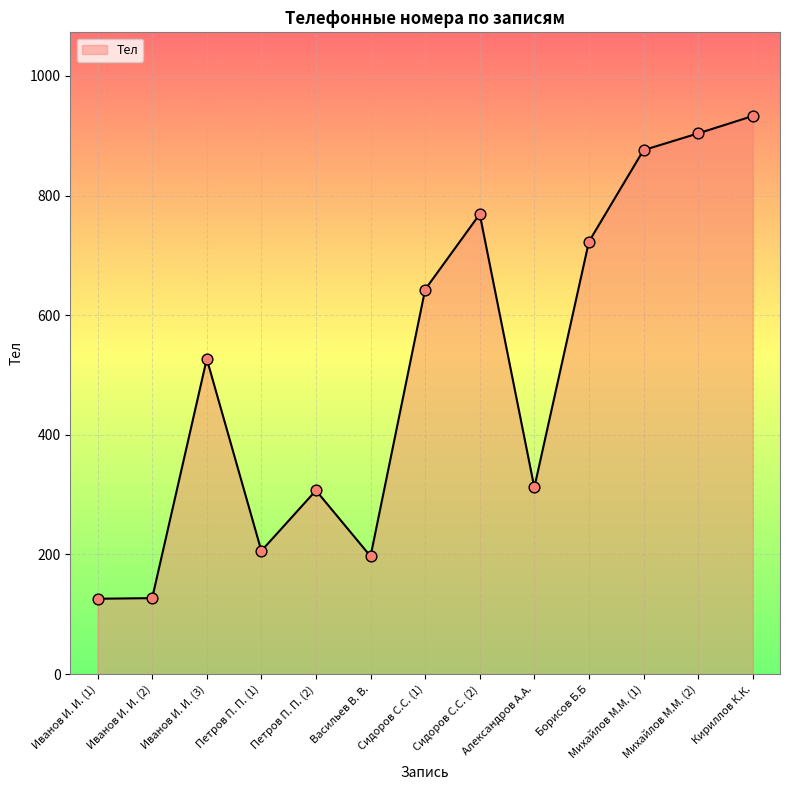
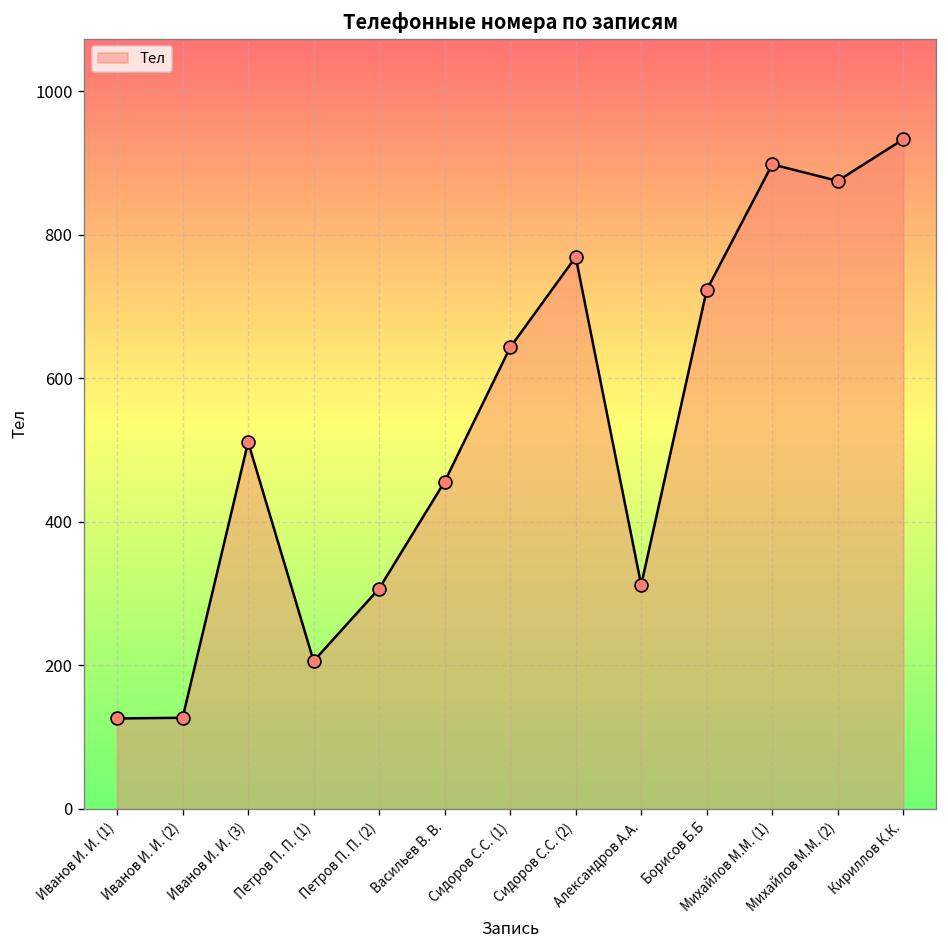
Иванов И. И. (3): 530 -> 510
Васильев В. В.: 200 -> 460
Михайлов М.М. (1): 880 -> 900
Михайлов М.М. (2): 900 -> 880
